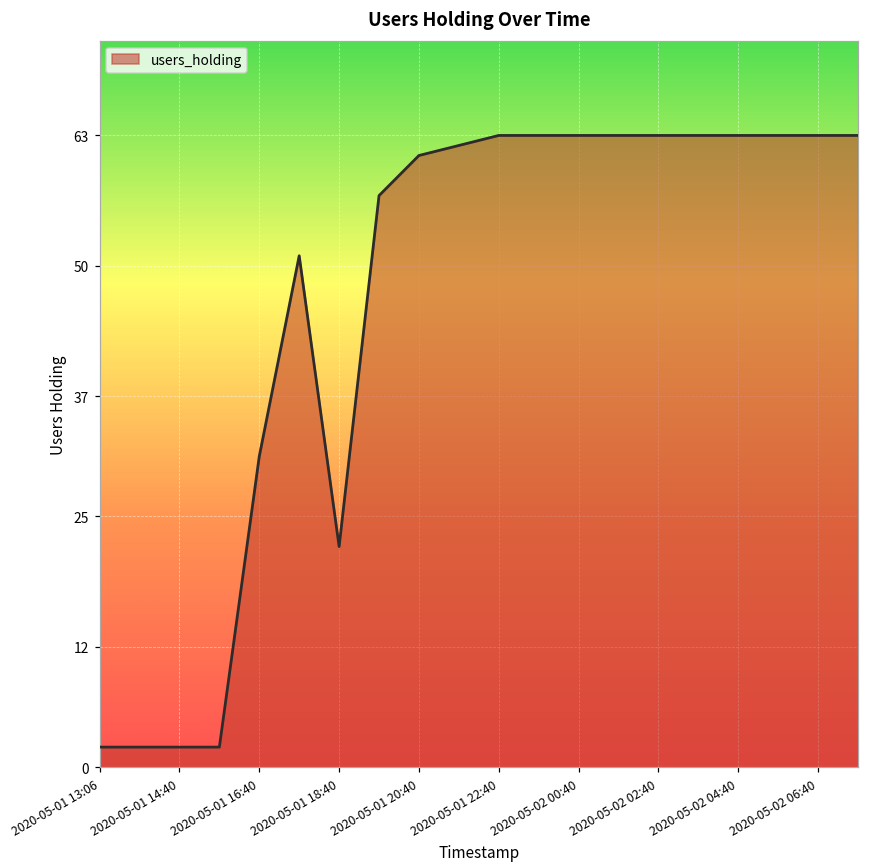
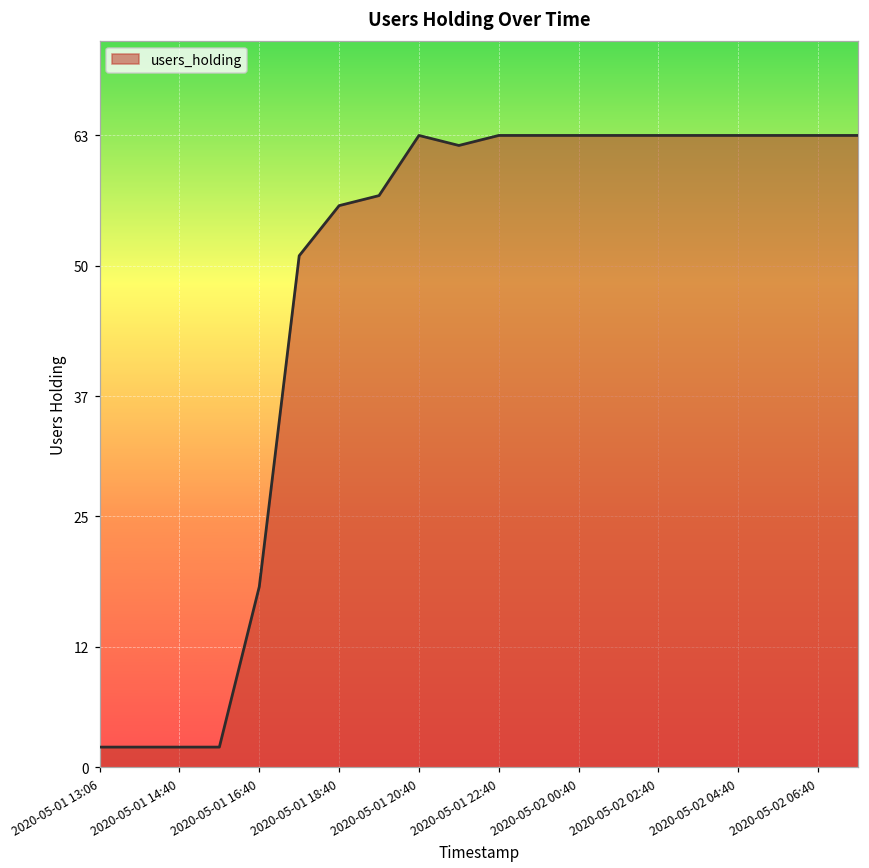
2020-05-01 16:40: 31 -> 18
2020-05-01 18:40: 22 -> 56
2020-05-01 20:40: 61 -> 63
